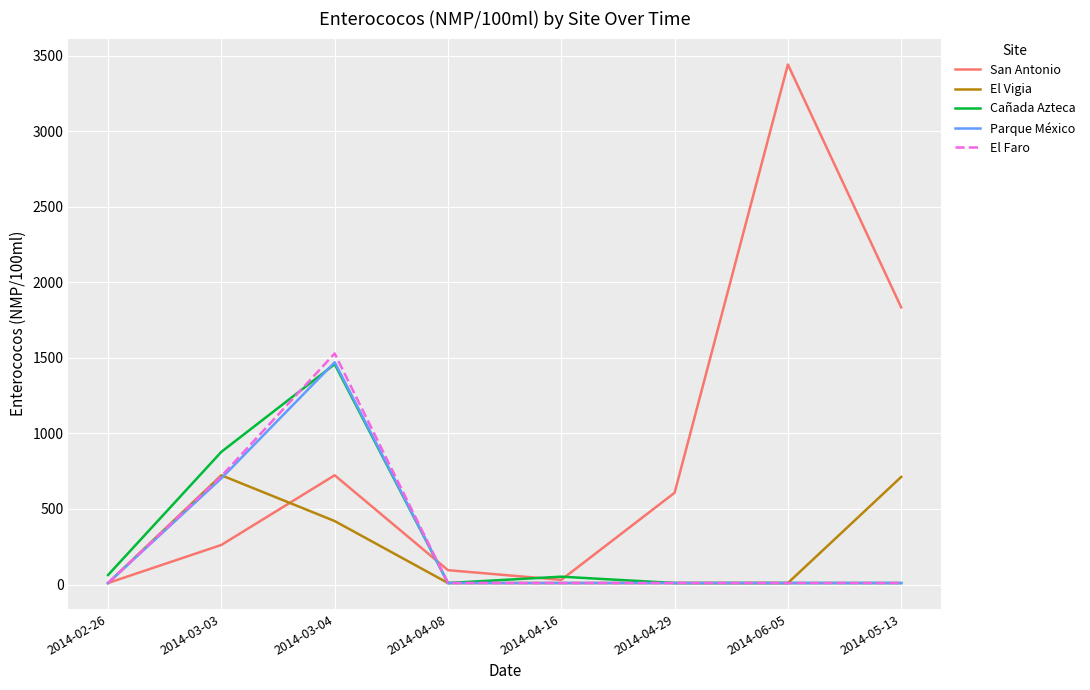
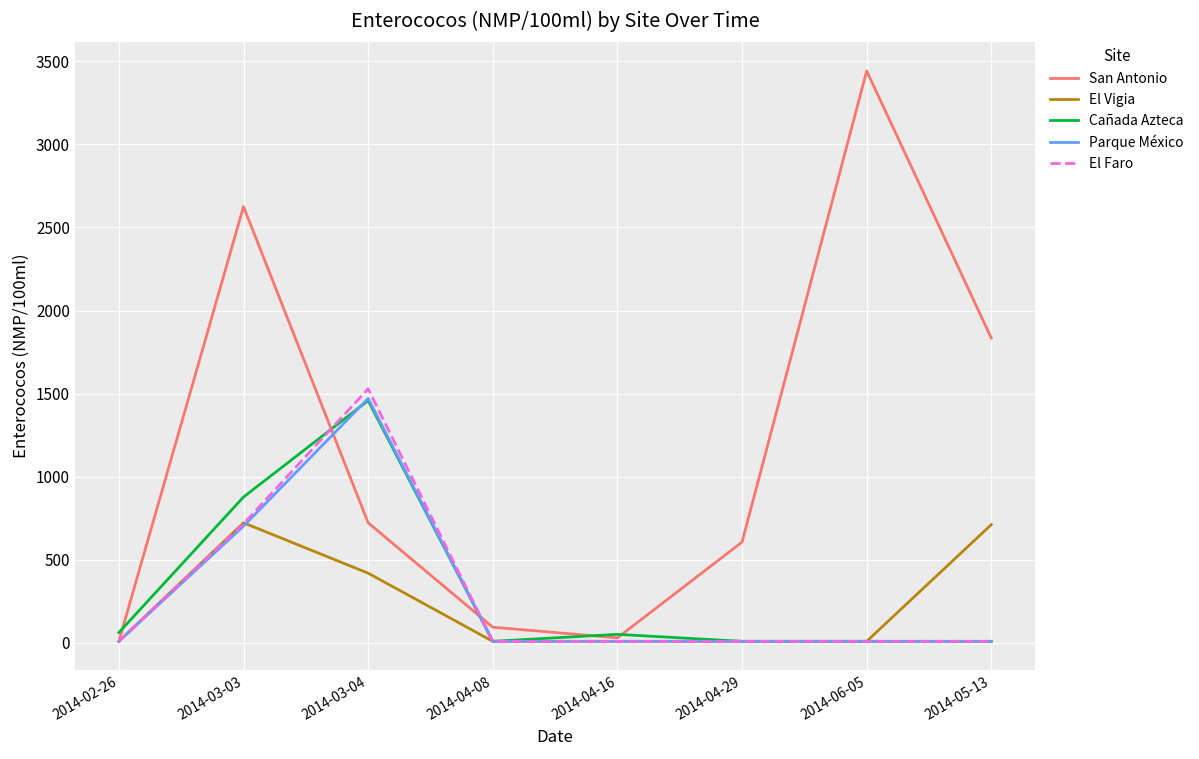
San Antonio, 2014-03-03: 260 -> 2630
